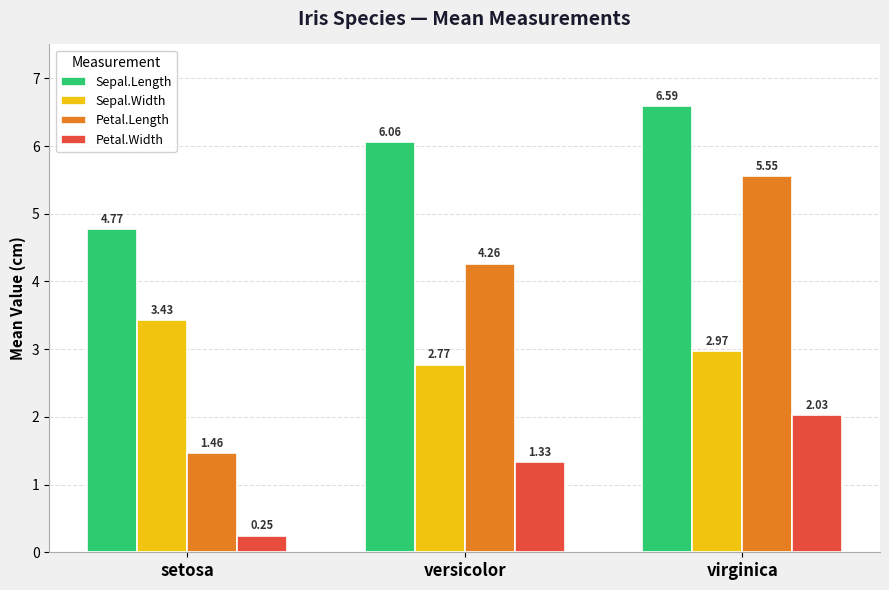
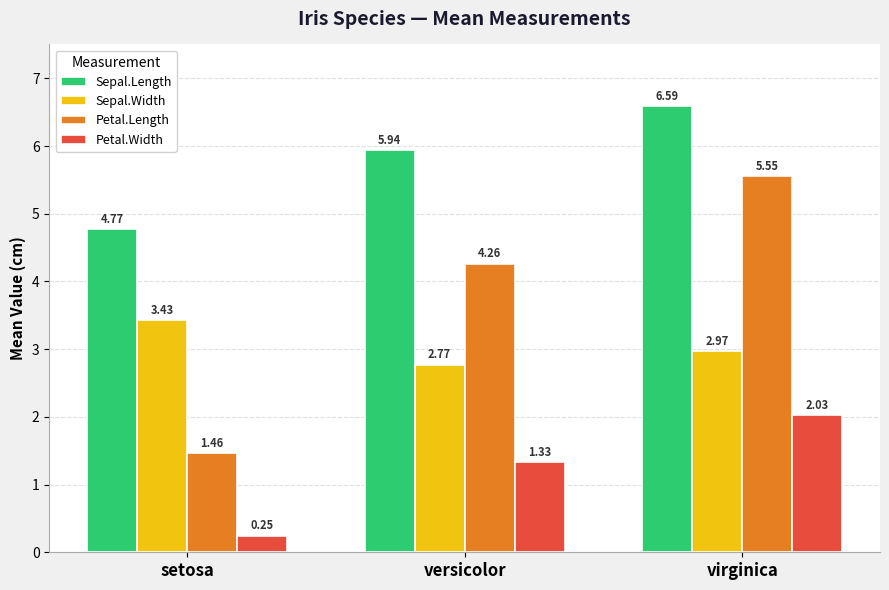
Sepal.Length, versicolor: 6.06 -> 5.94
